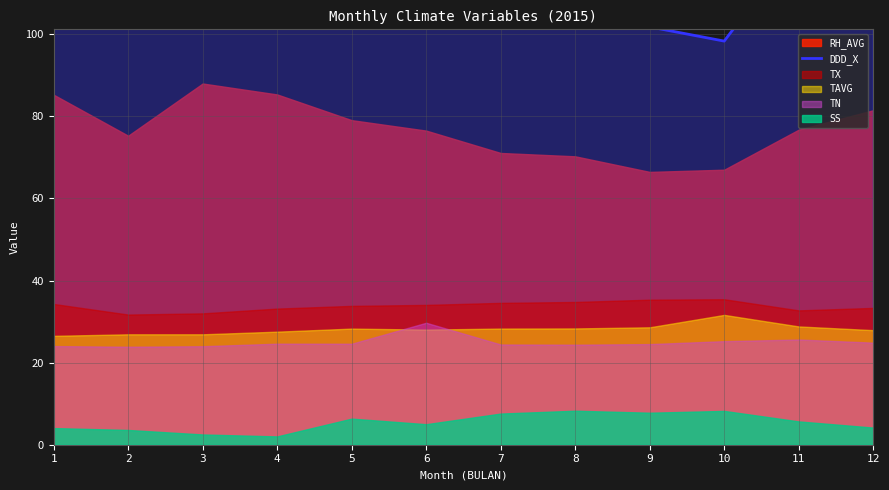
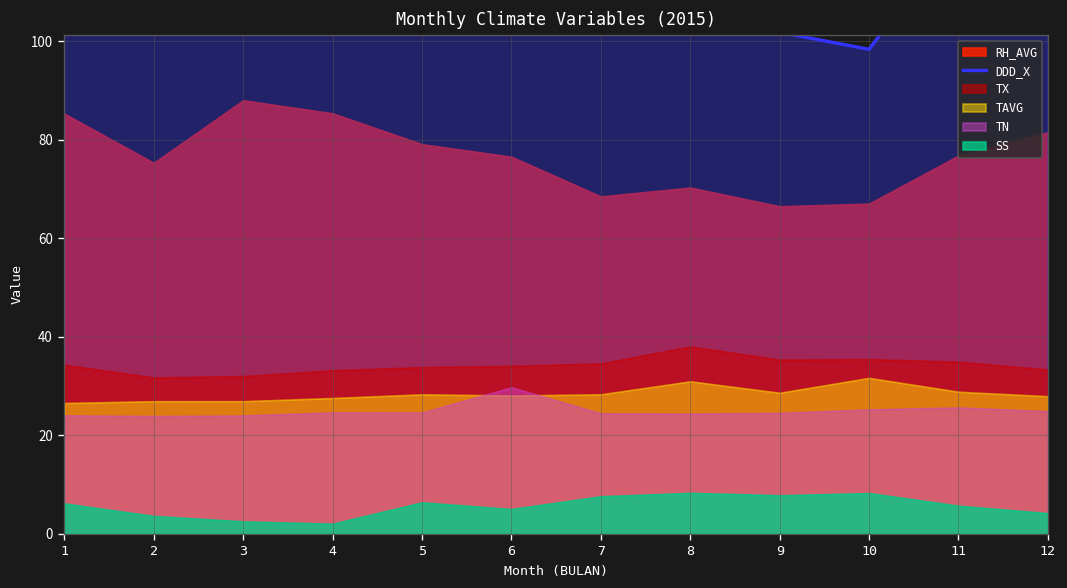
SS, 1: 4 -> 6
RH_AVG, 7: 71 -> 68
TX, 8: 35 -> 38
TAVG, 8: 28 -> 31
TX, 11: 33 -> 35
